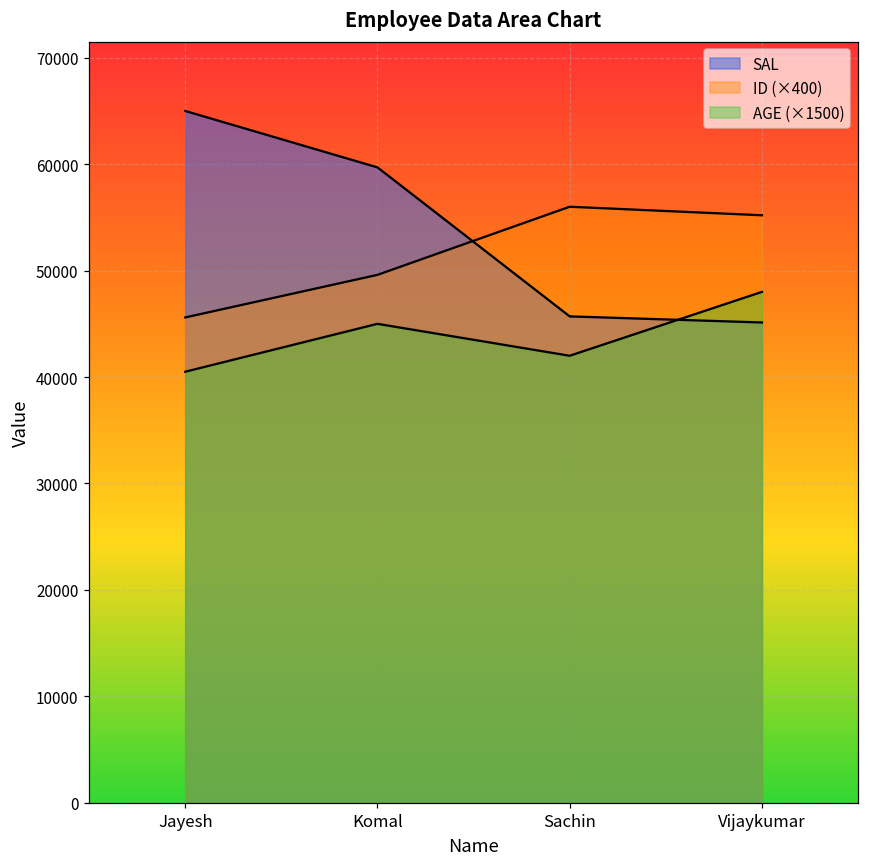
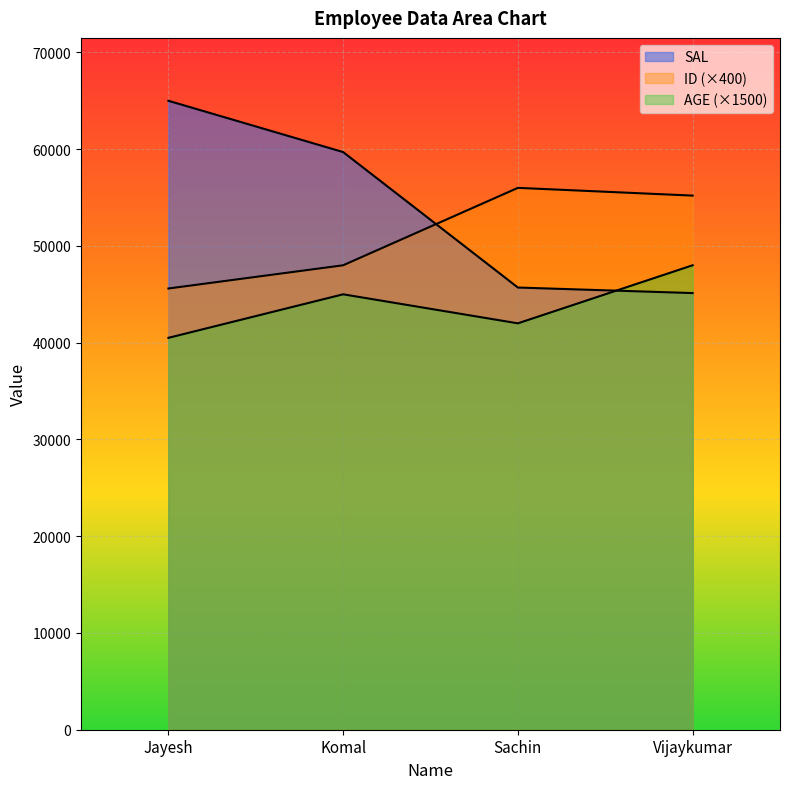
ID (×400), Komal: 50000 -> 48000
